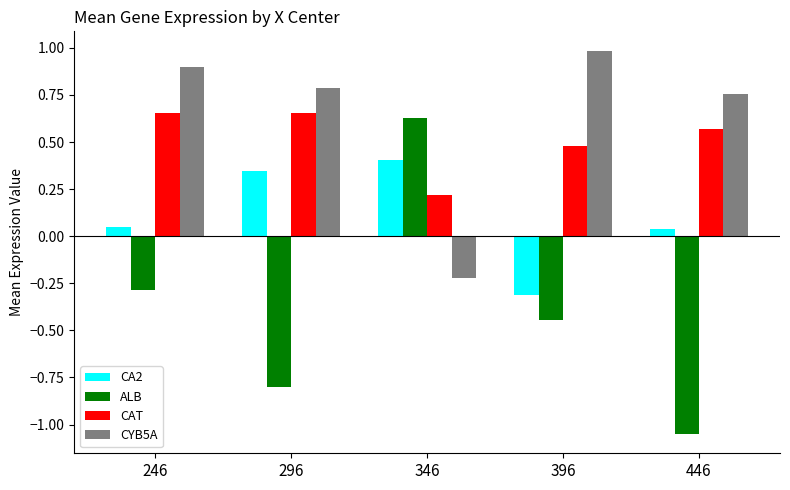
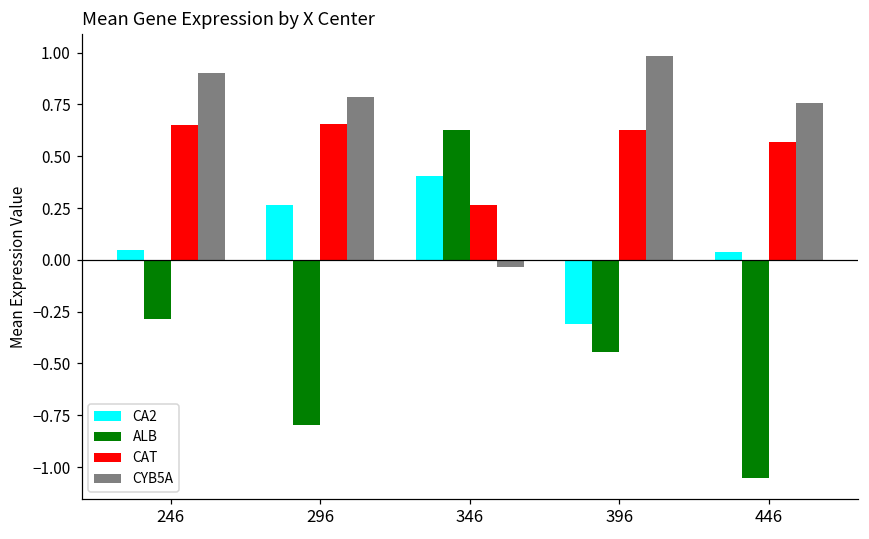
CA2, 296: 0.34 -> 0.26
CAT, 346: 0.22 -> 0.27
CYB5A, 346: -0.22 -> -0.03
CAT, 396: 0.48 -> 0.63
